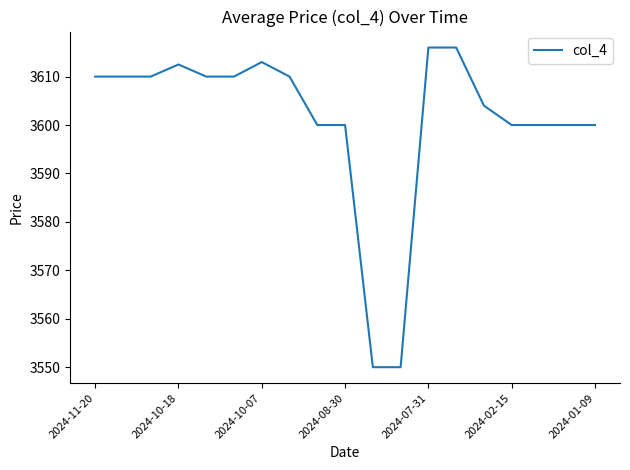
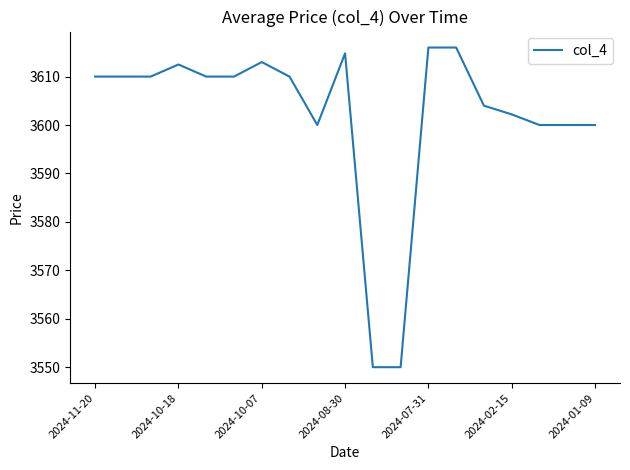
2024-08-30: 3600 -> 3615
2024-02-15: 3600 -> 3602
